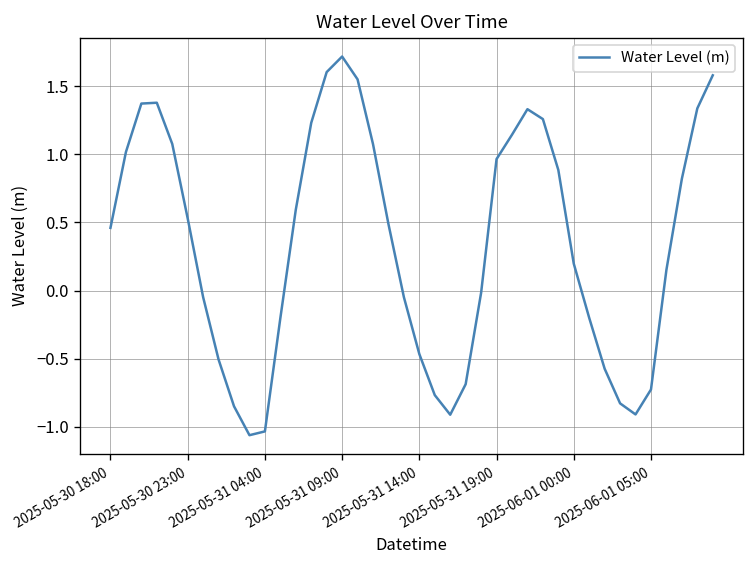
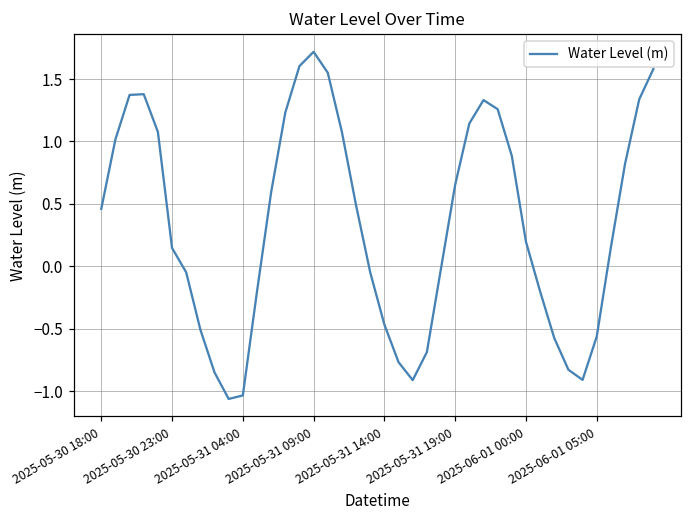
2025-05-30 23:00: 0.53 -> 0.15
2025-05-31 19:00: 0.97 -> 0.65
2025-06-01 05:00: -0.73 -> -0.56
